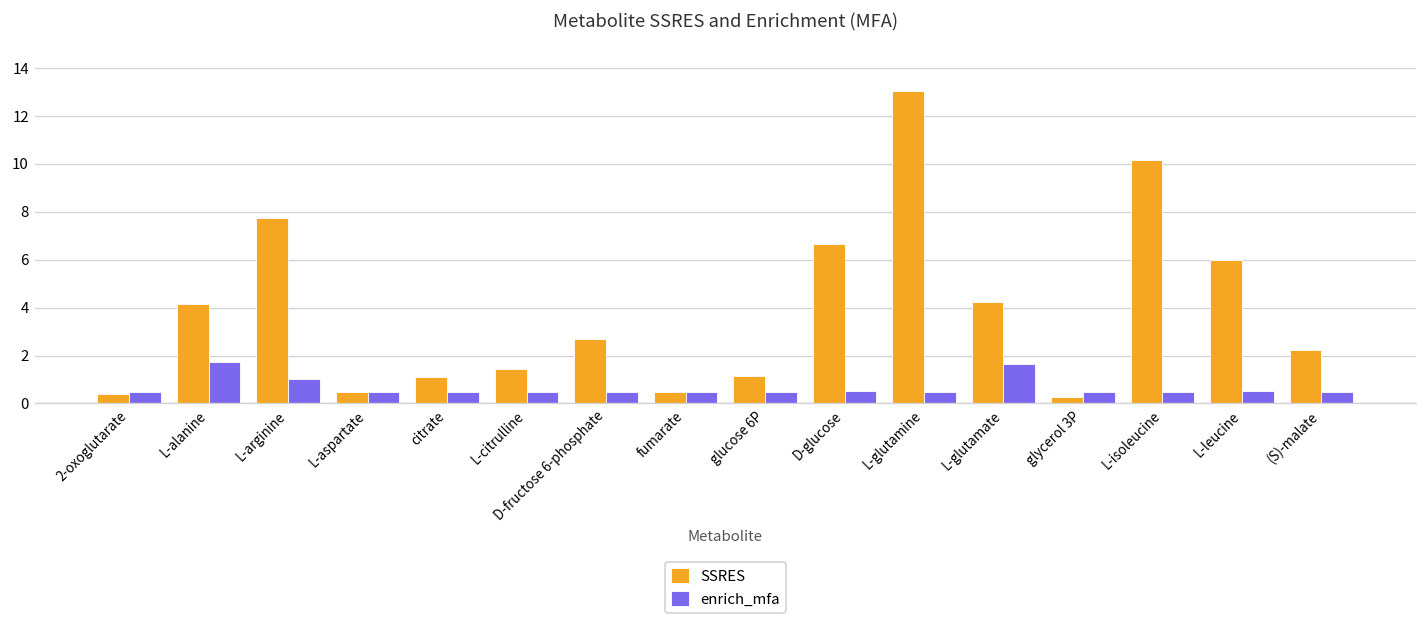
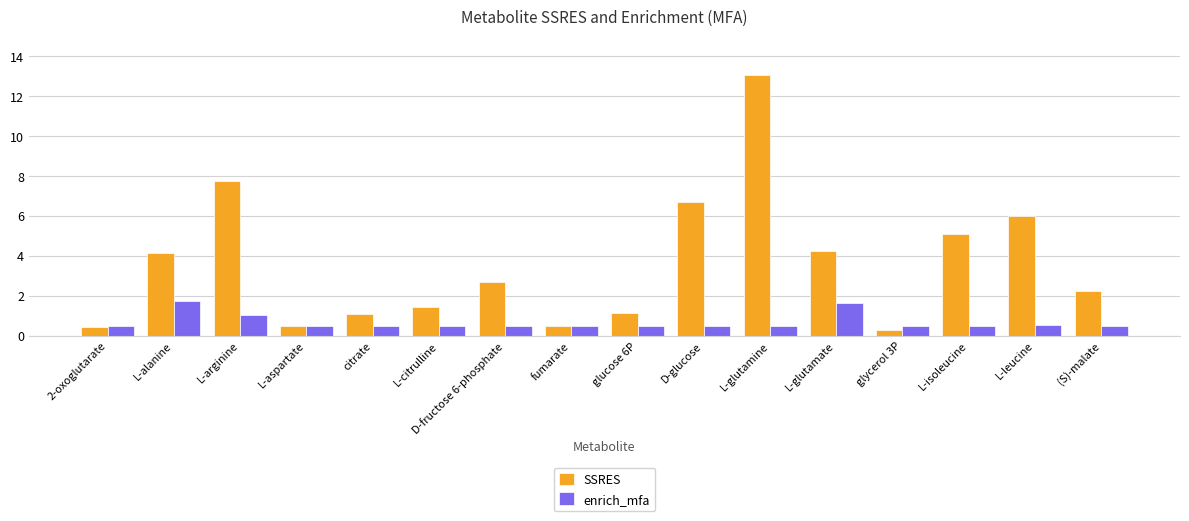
SSRES, L-isoleucine: 10.2 -> 5.1
